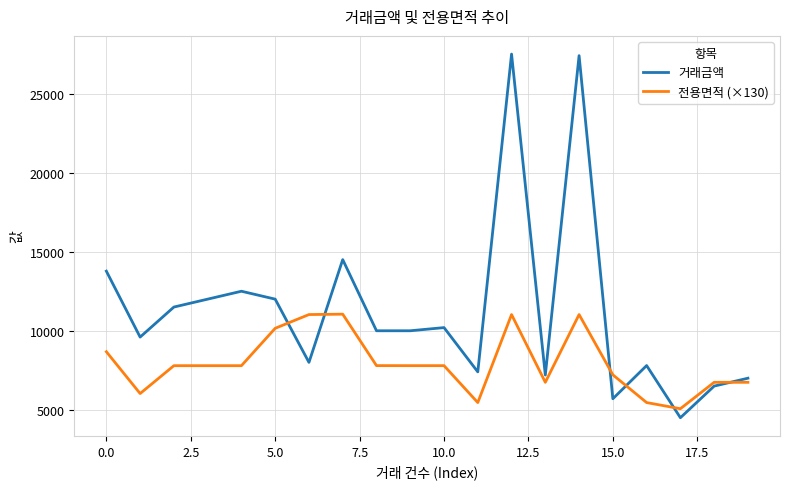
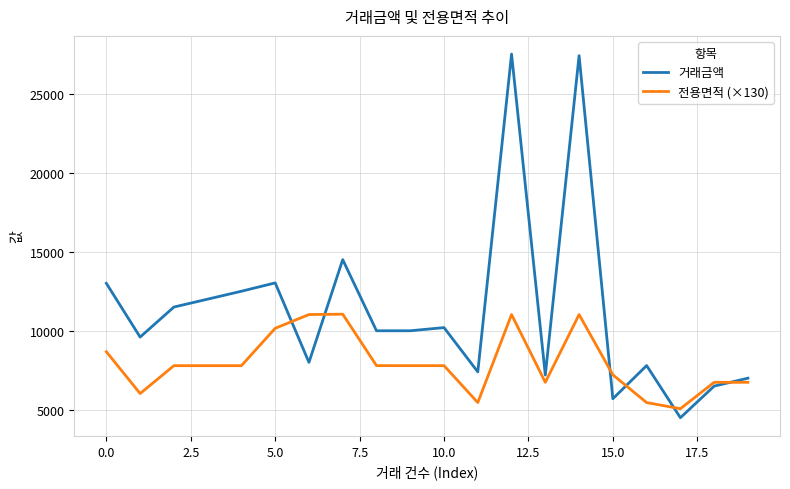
거래금액, 0.0: 13800 -> 13000
거래금액, 5.0: 12000 -> 13000
